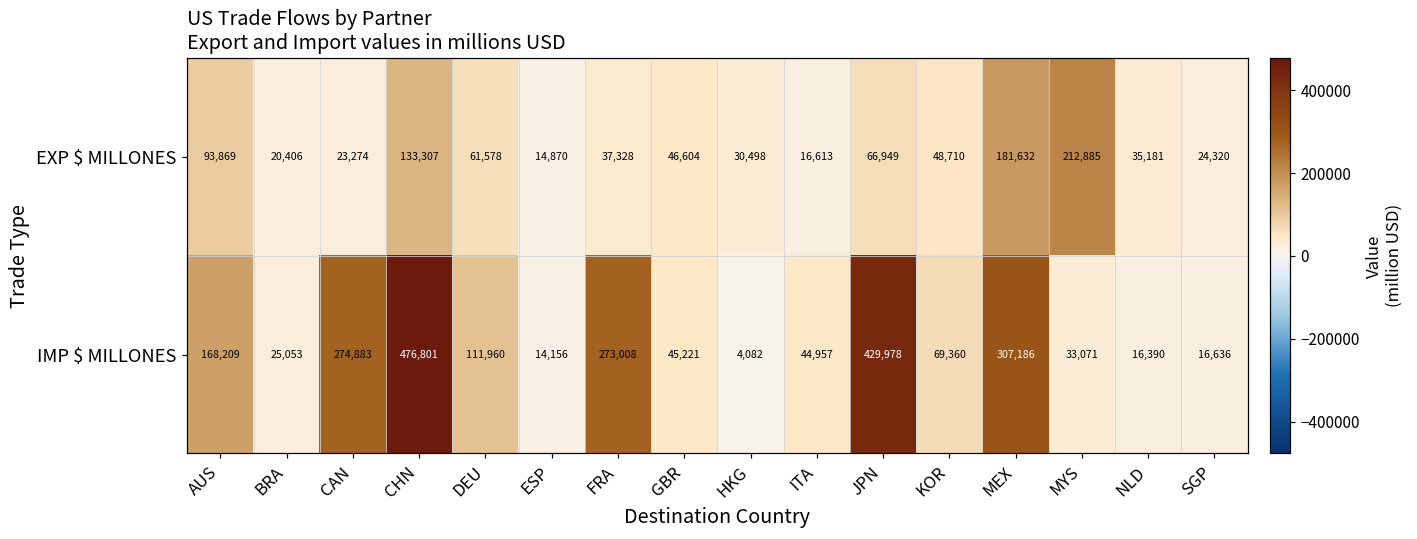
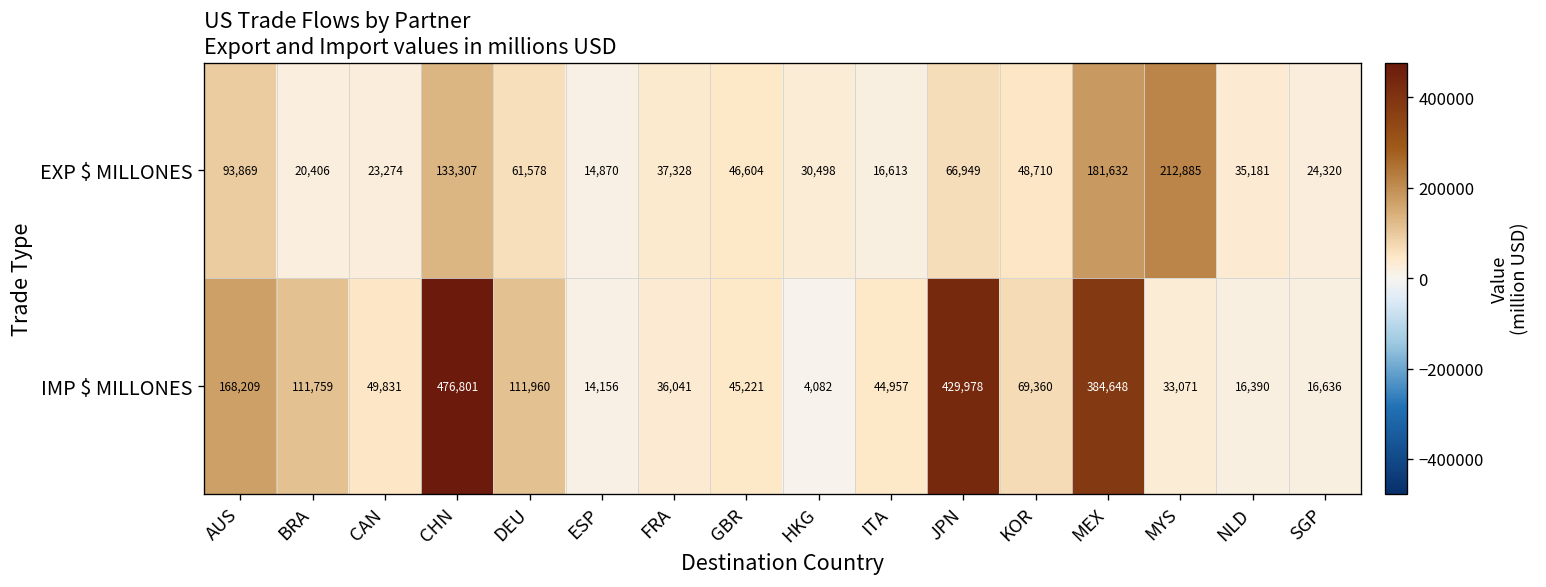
IMP $ MILLONES, BRA: 25,053 -> 111,759
IMP $ MILLONES, CAN: 274,883 -> 49,831
IMP $ MILLONES, FRA: 273,008 -> 36,041
IMP $ MILLONES, MEX: 307,186 -> 384,648
